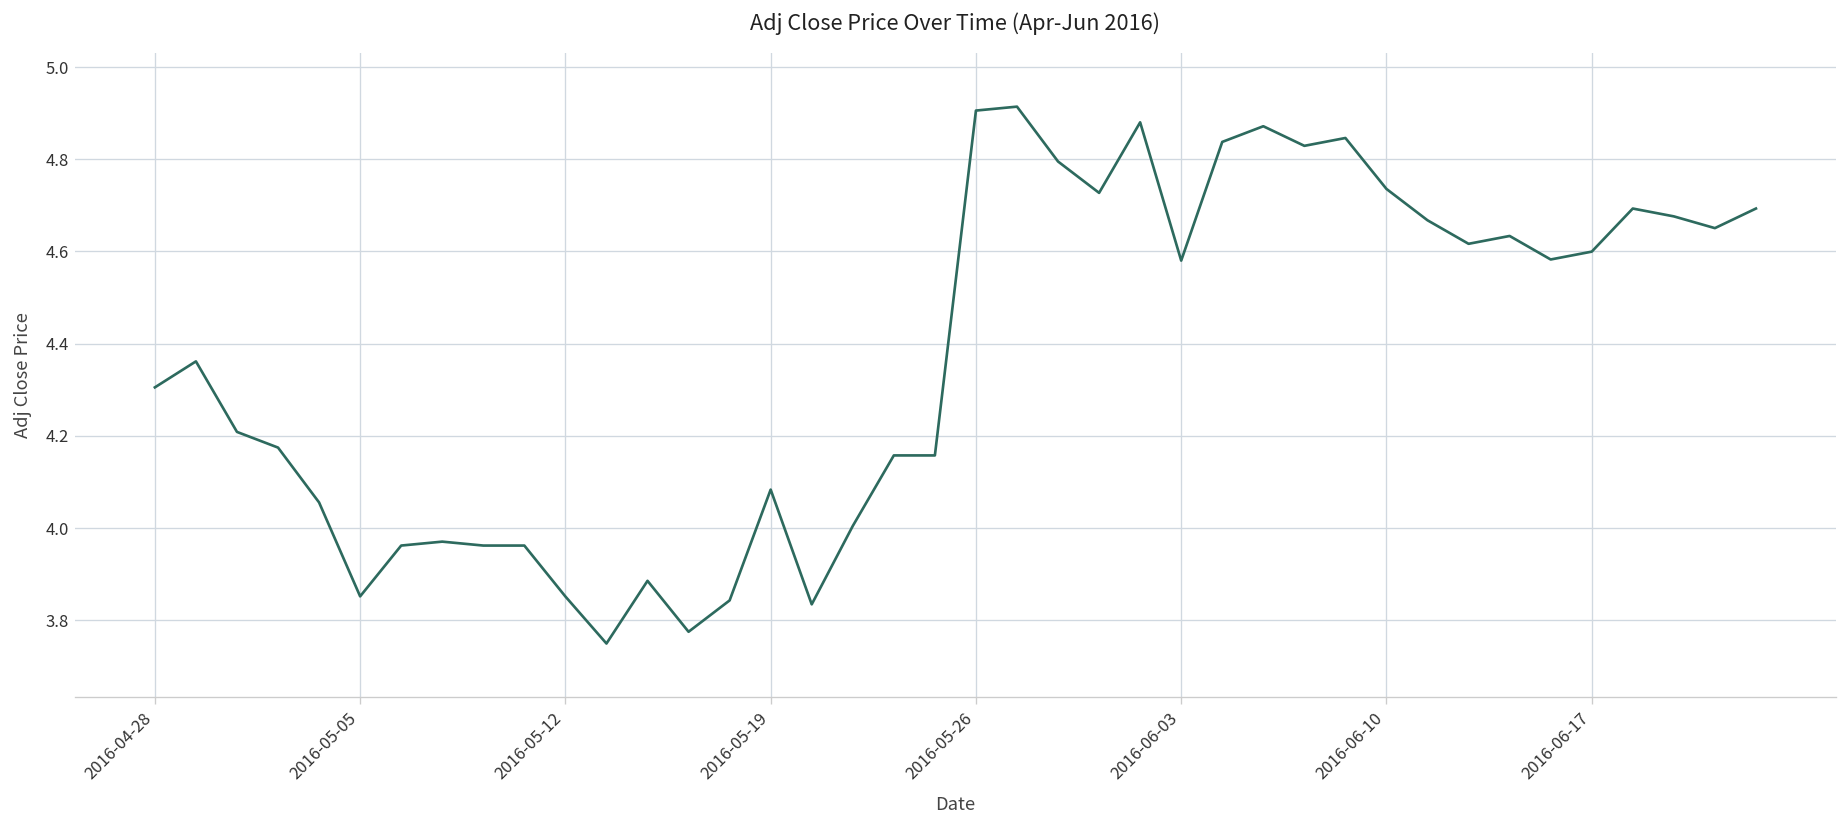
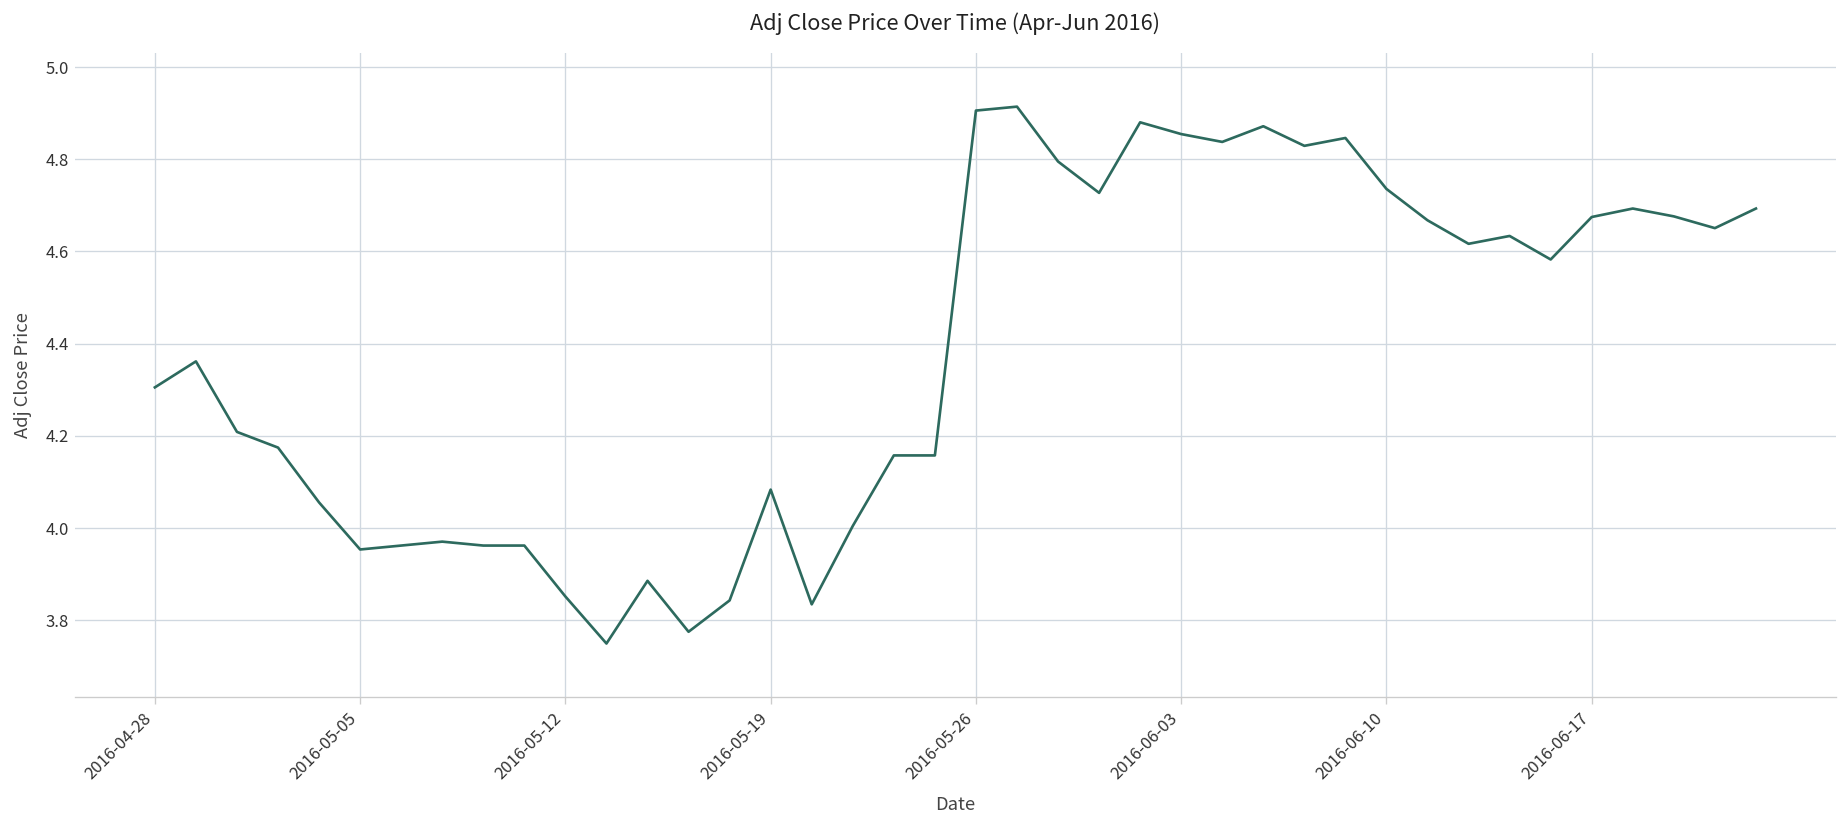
2016-05-05: 3.85 -> 3.95
2016-06-03: 4.58 -> 4.85
2016-06-17: 4.60 -> 4.67
